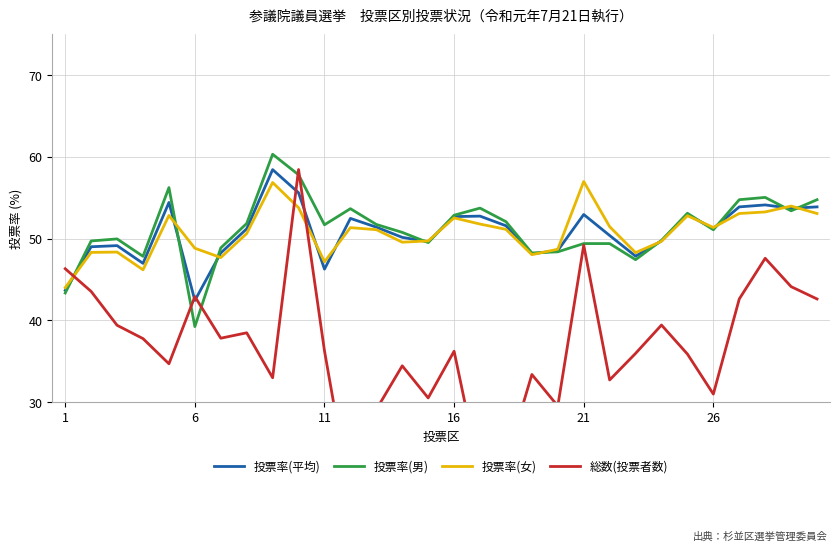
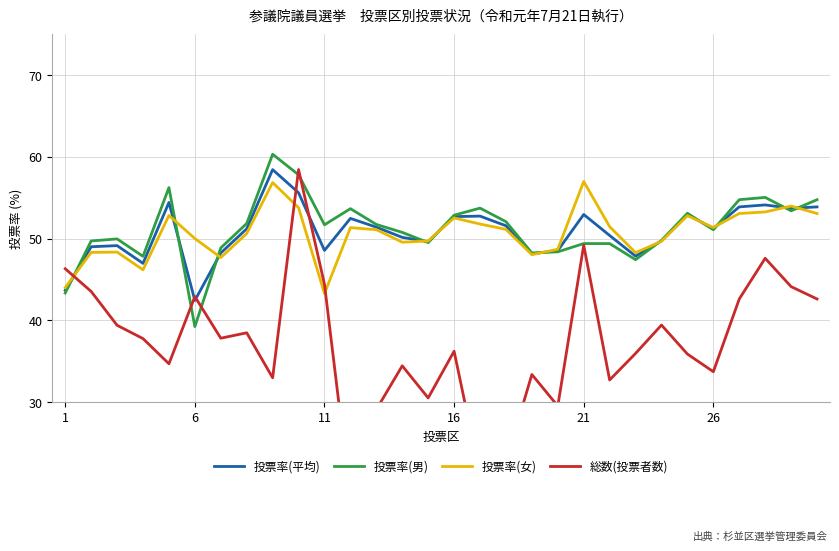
投票率(女), 6: 49 -> 50
投票率(平均), 11: 46 -> 49
投票率(女), 11: 47 -> 43
総数(投票者数), 11: 36 -> 44
総数(投票者数), 26: 31 -> 34
